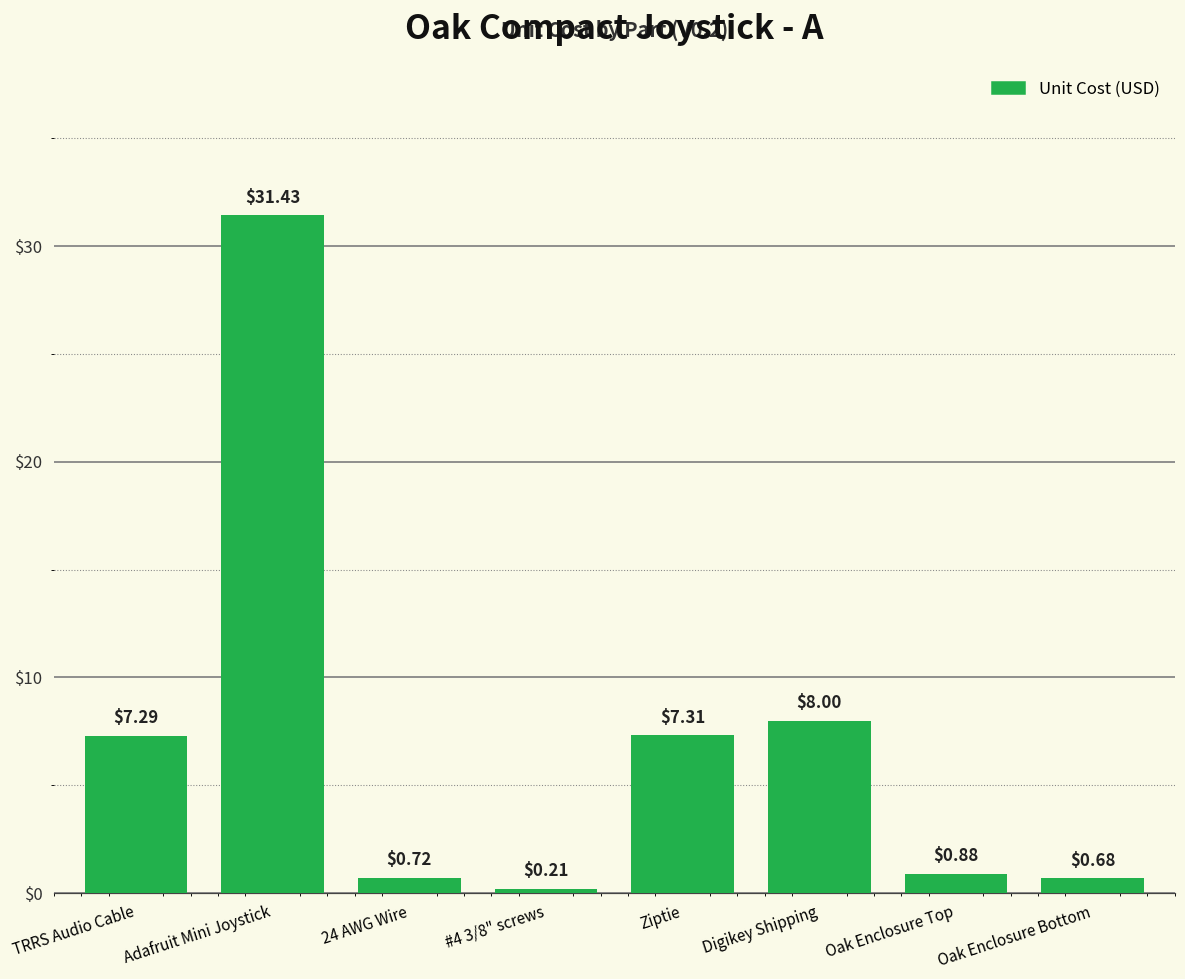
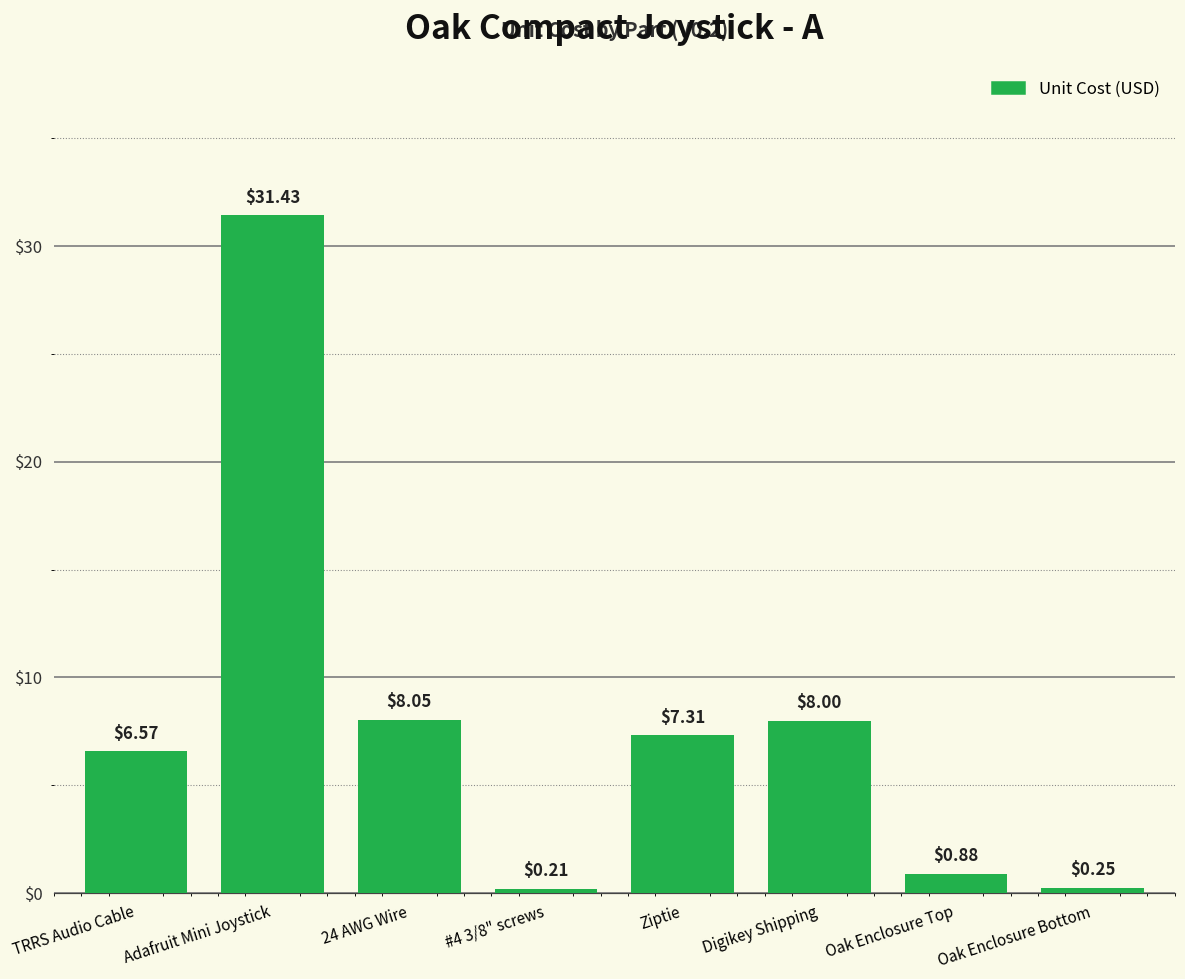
TRRS Audio Cable: $7.29 -> $6.57
24 AWG Wire: $0.72 -> $8.05
Oak Enclosure Bottom: $0.68 -> $0.25
